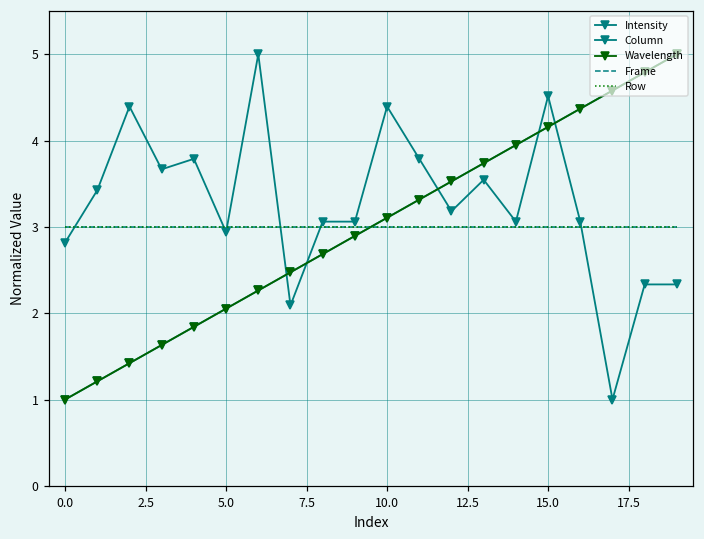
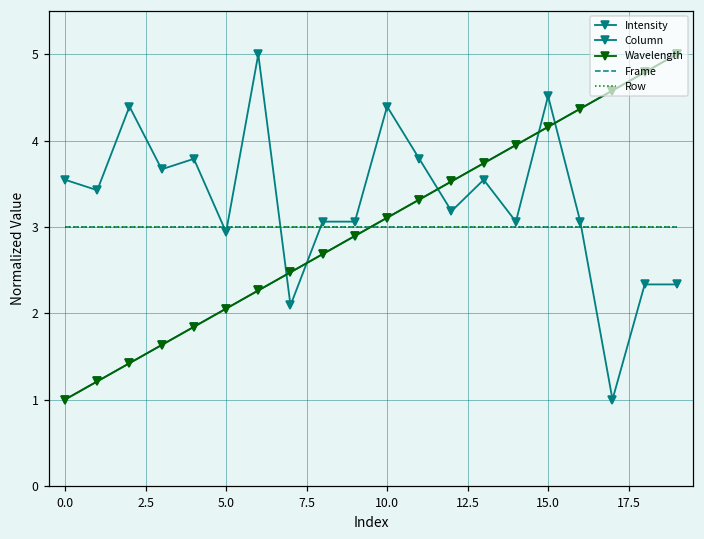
Intensity, 0.0: 2.8 -> 3.5
